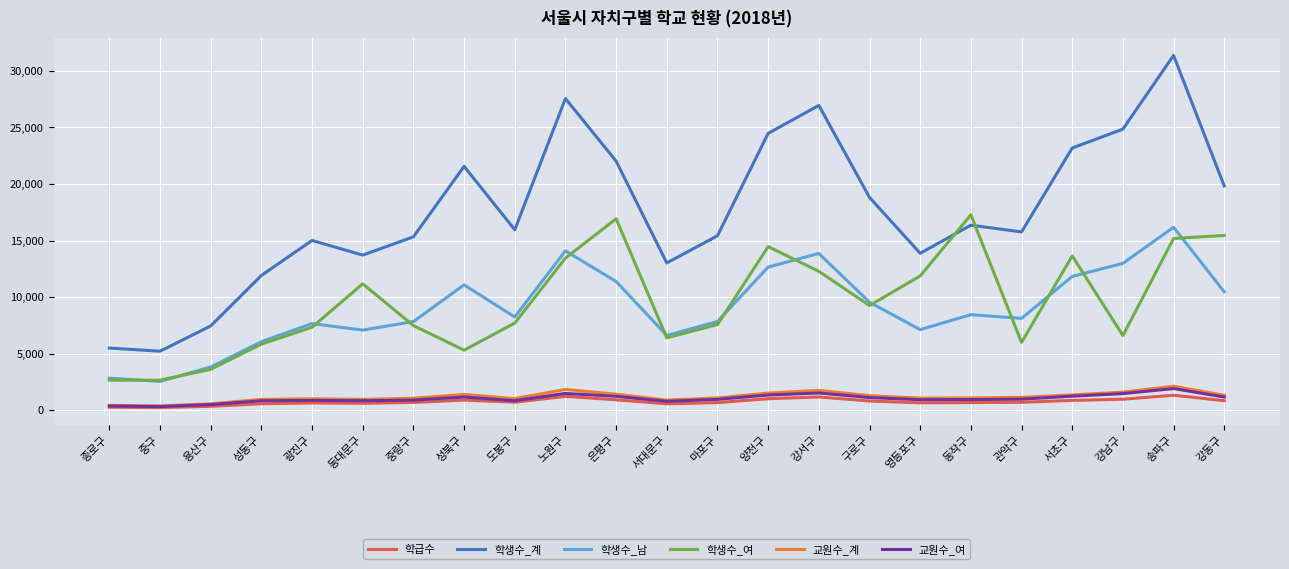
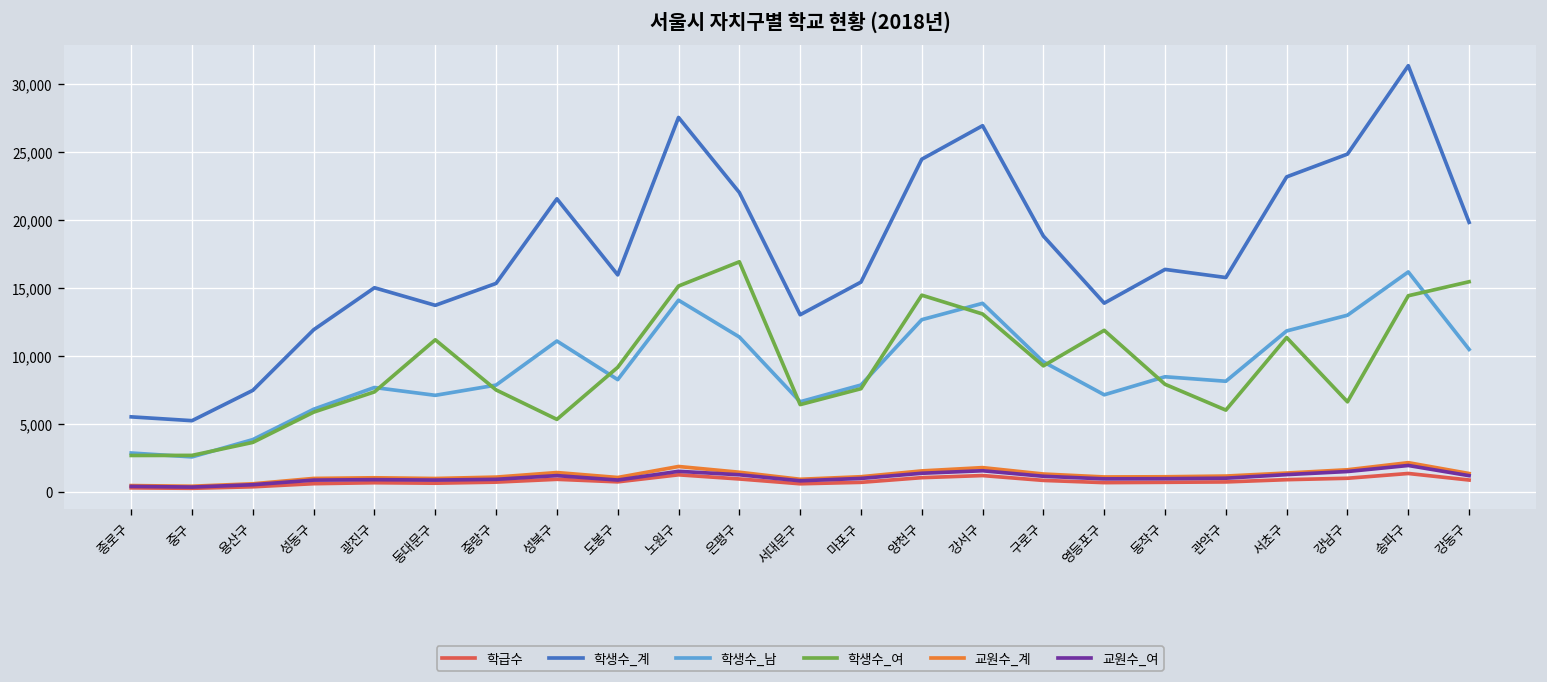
학생수_여, 도봉구: 7,700 -> 9,200
학생수_여, 노원구: 13,500 -> 15,100
학생수_여, 강서구: 12,300 -> 13,100
학생수_여, 동작구: 17,300 -> 7,900
학생수_여, 서초구: 13,600 -> 11,300
학생수_여, 송파구: 15,200 -> 14,400
